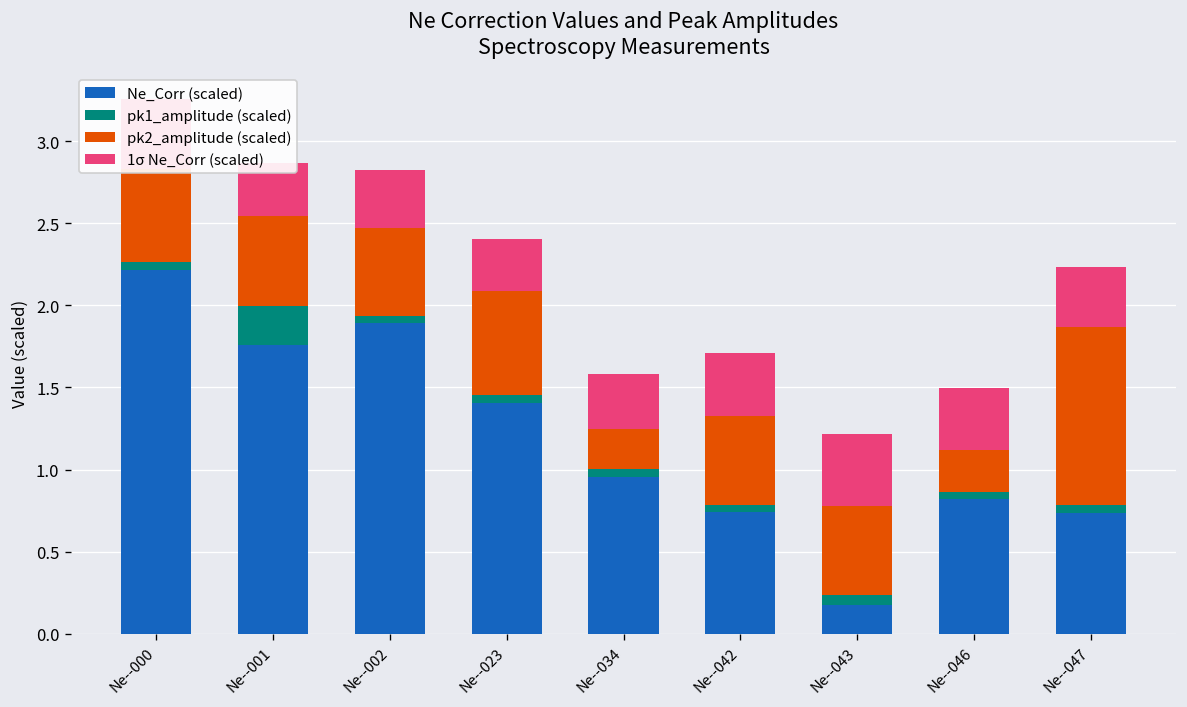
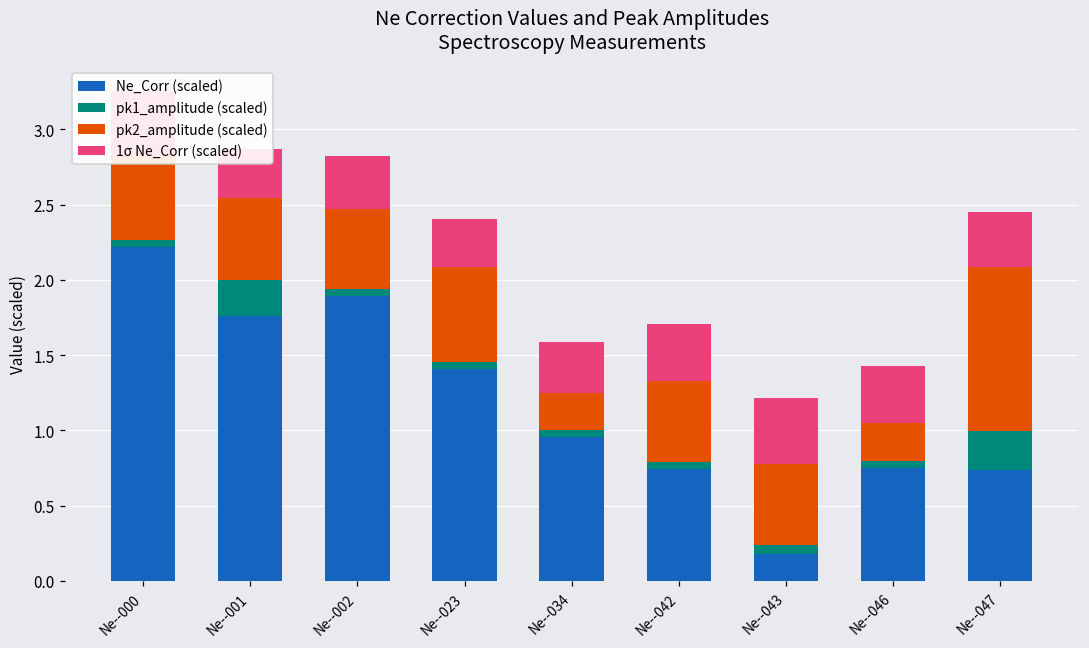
Ne_Corr (scaled), Ne--046: 0.82 -> 0.75
pk1_amplitude (scaled), Ne--047: 0.05 -> 0.26
